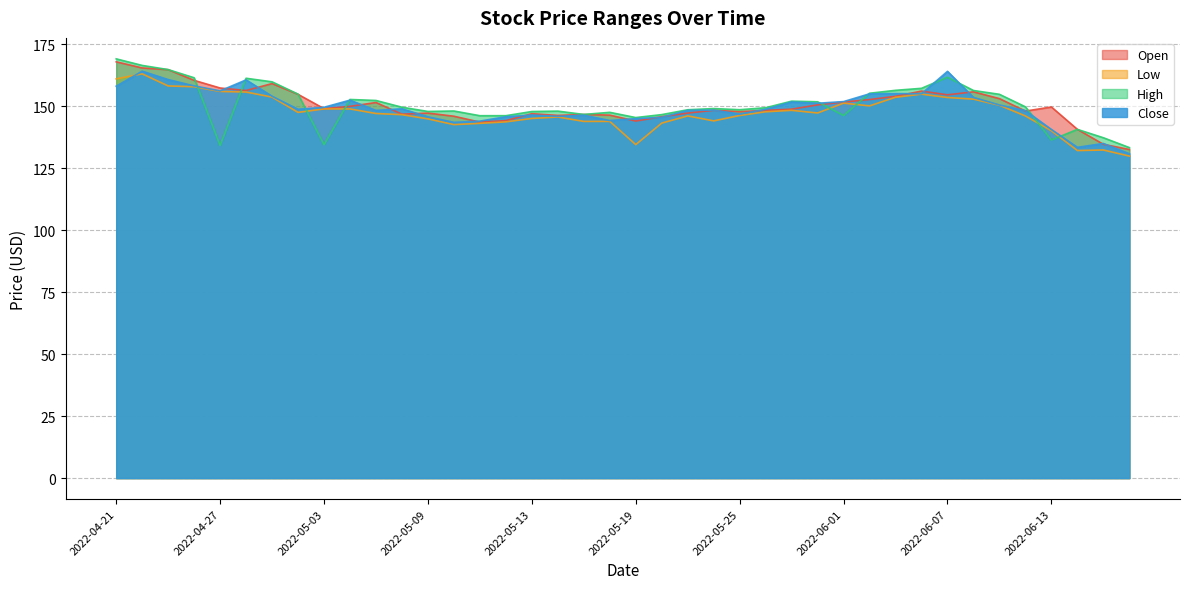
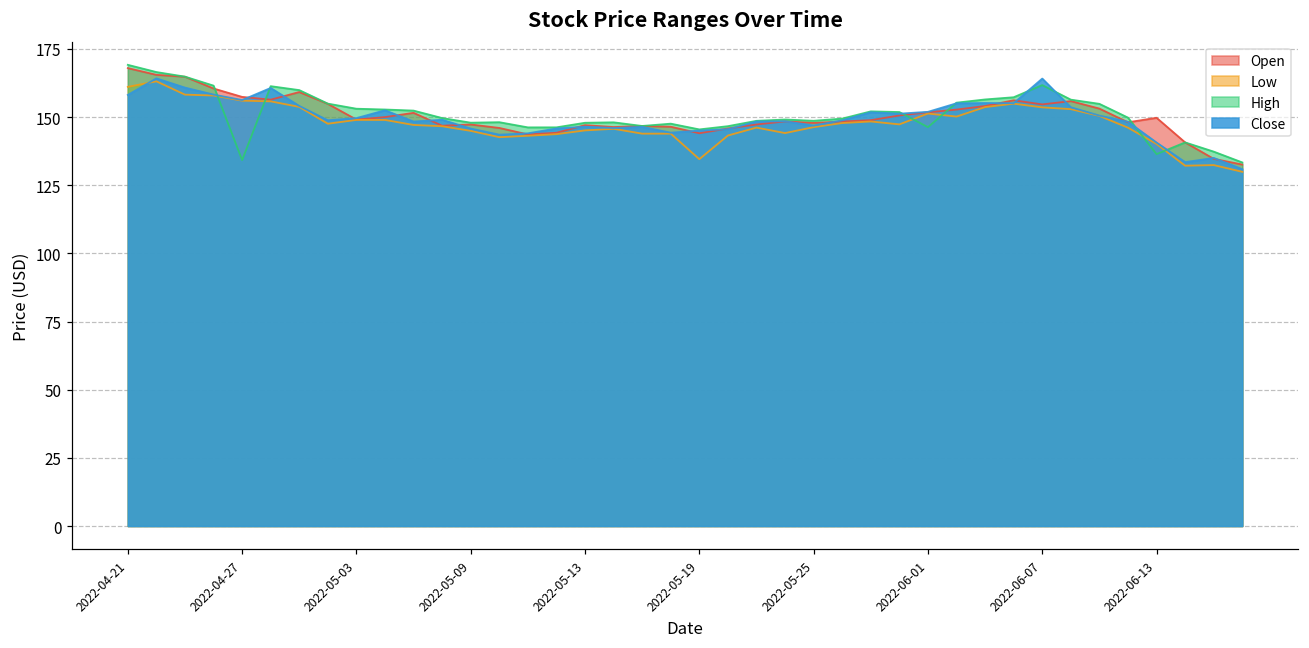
High, 2022-05-03: 135 -> 153
